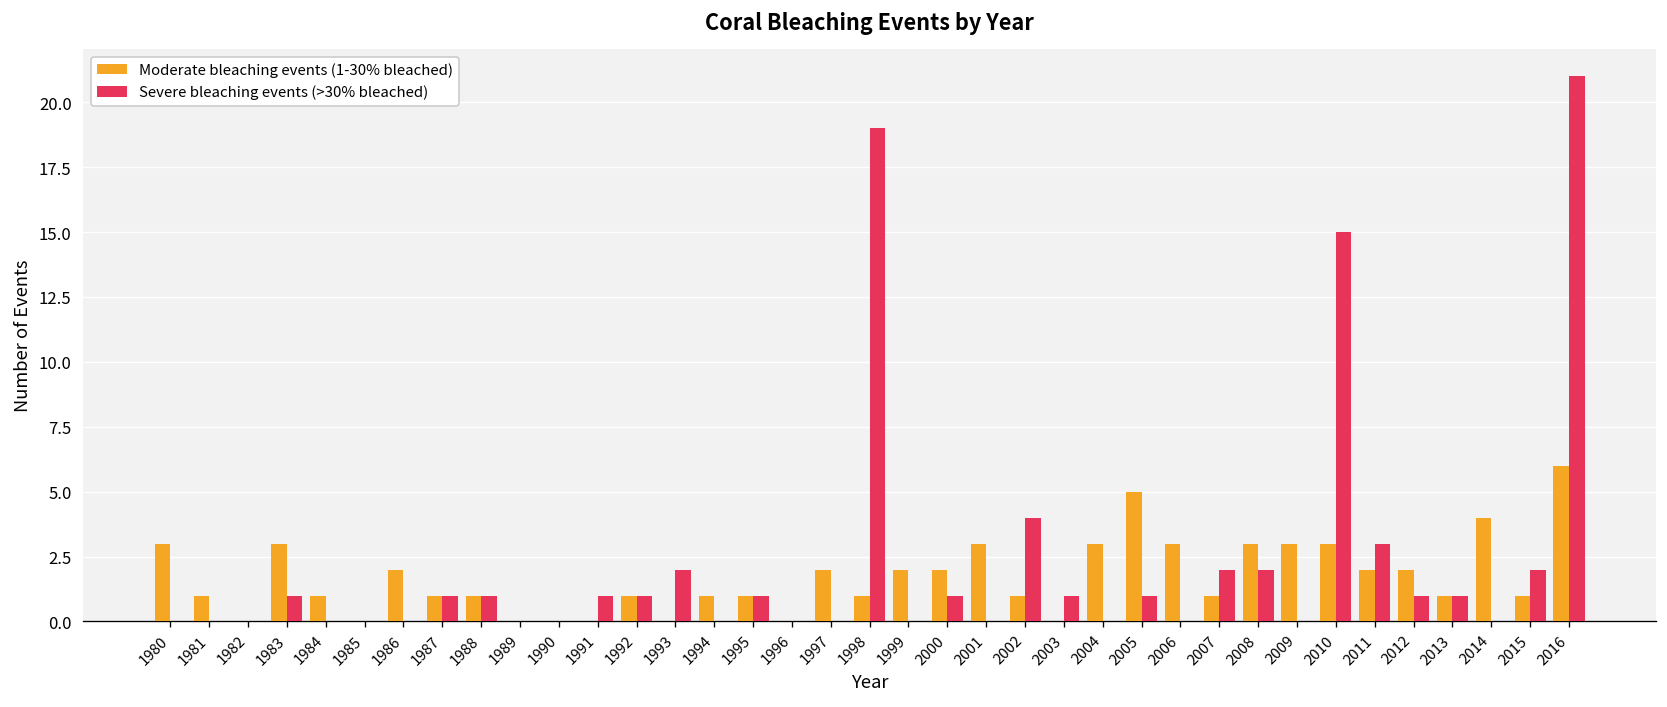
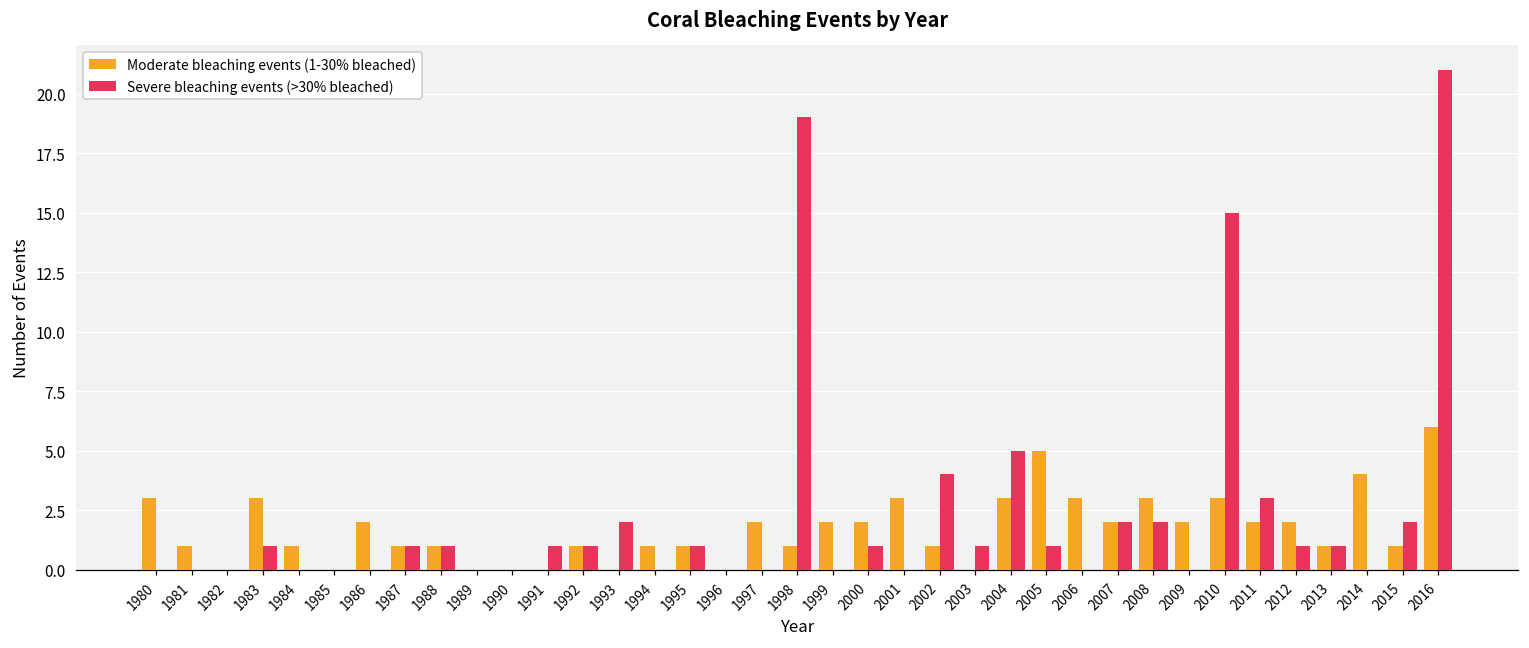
Severe bleaching events (>30% bleached), 2004: 0 -> 5
Moderate bleaching events (1-30% bleached), 2007: 1 -> 2
Moderate bleaching events (1-30% bleached), 2009: 3 -> 2
